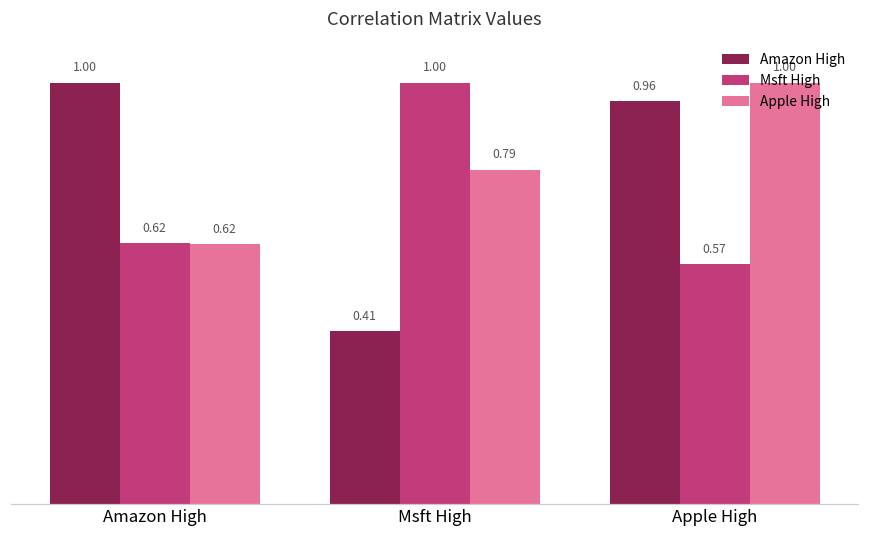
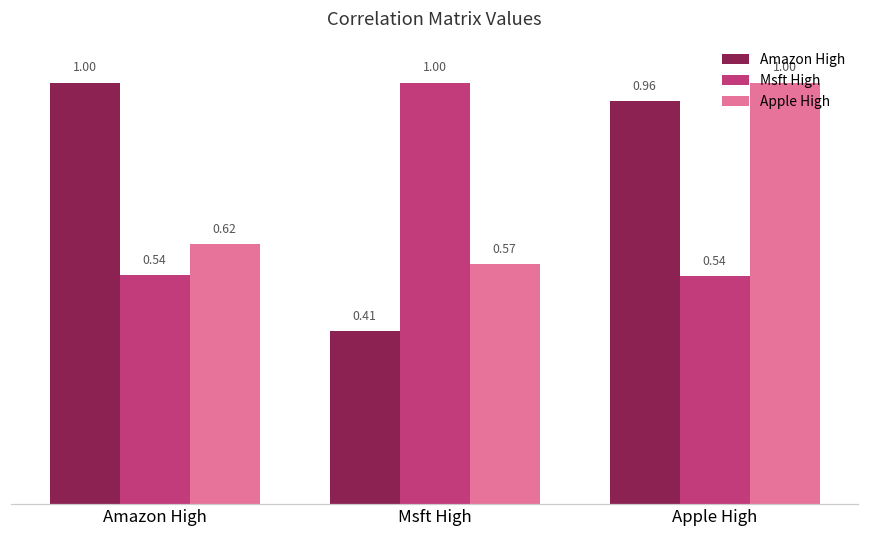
Msft High, Amazon High: 0.62 -> 0.54
Apple High, Msft High: 0.79 -> 0.57
Msft High, Apple High: 0.57 -> 0.54
